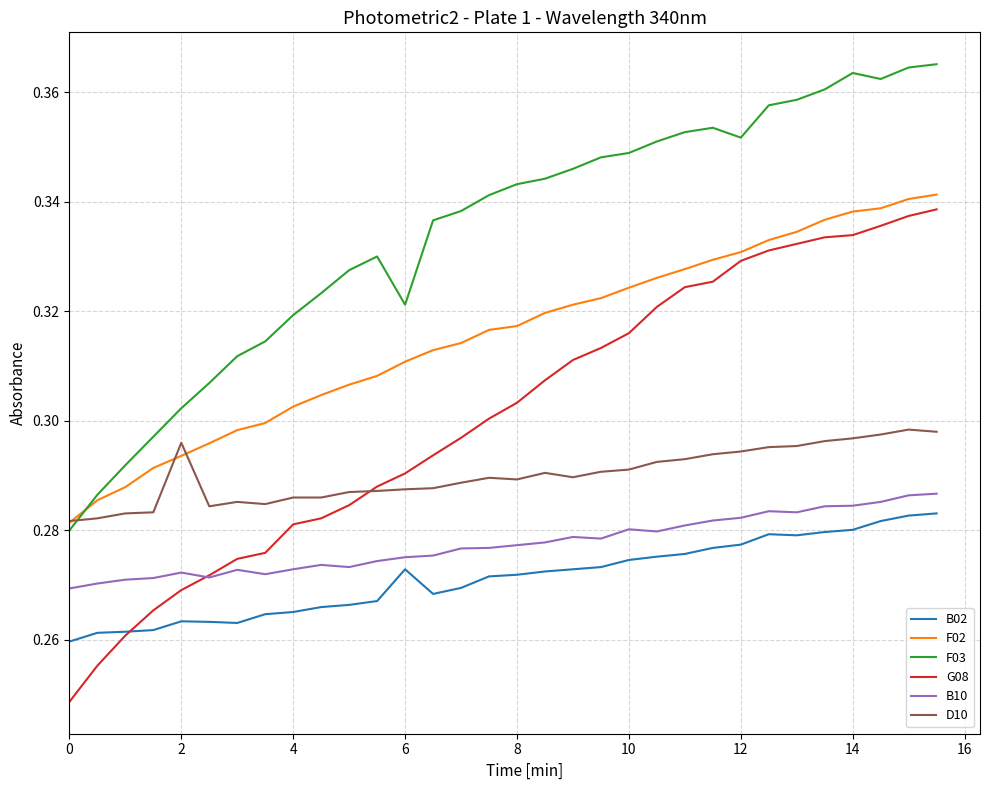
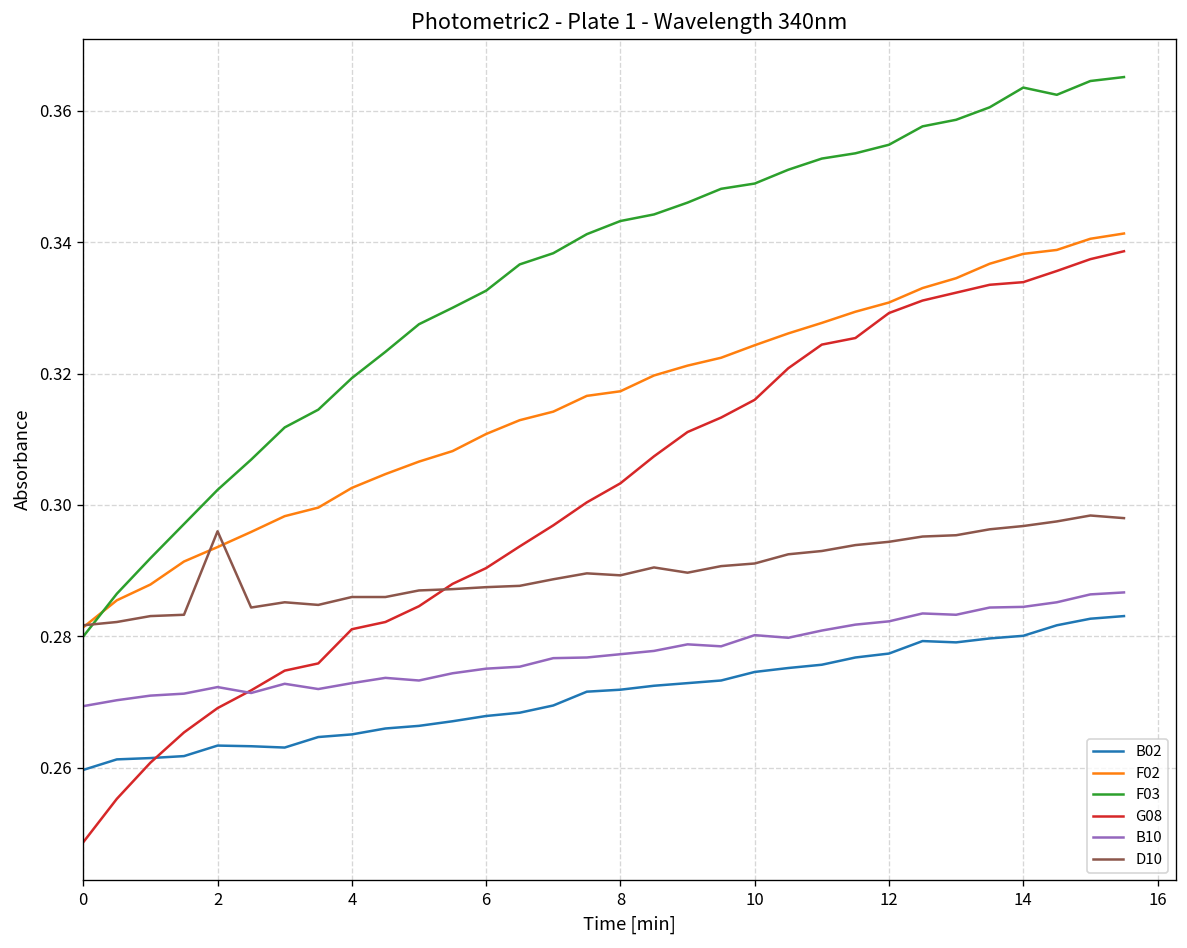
B02, 6: 0.273 -> 0.268
F03, 6: 0.321 -> 0.333
F03, 12: 0.352 -> 0.355
